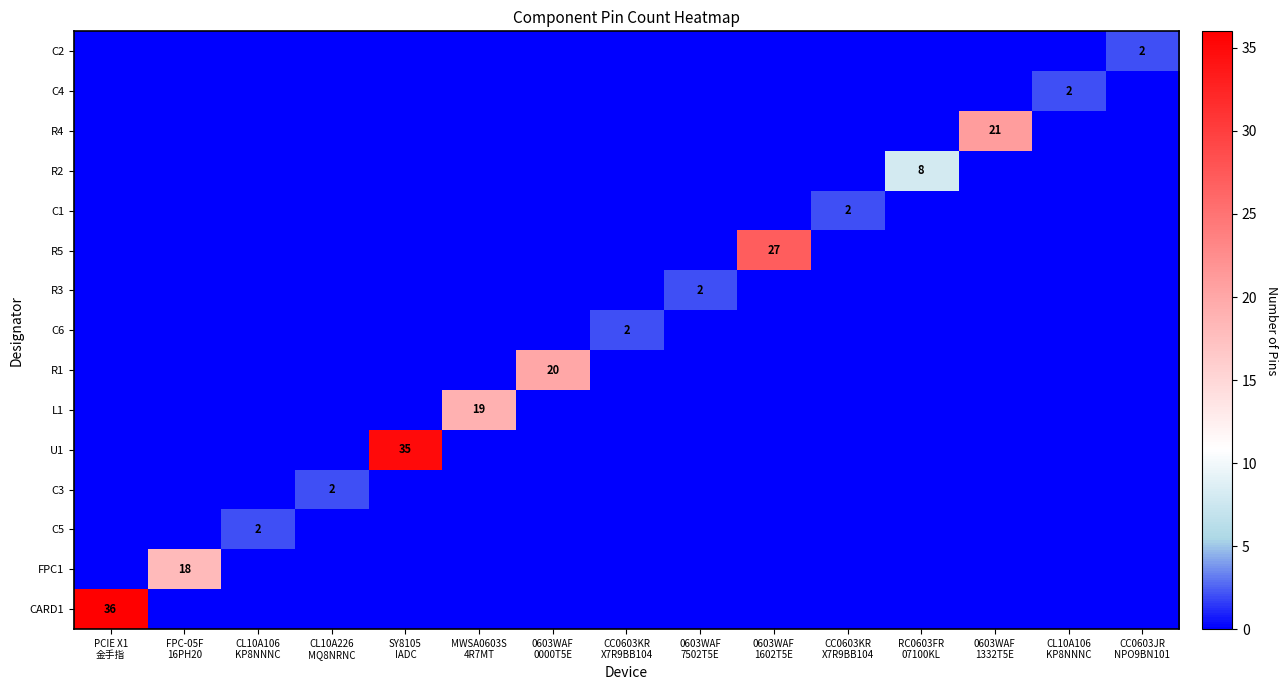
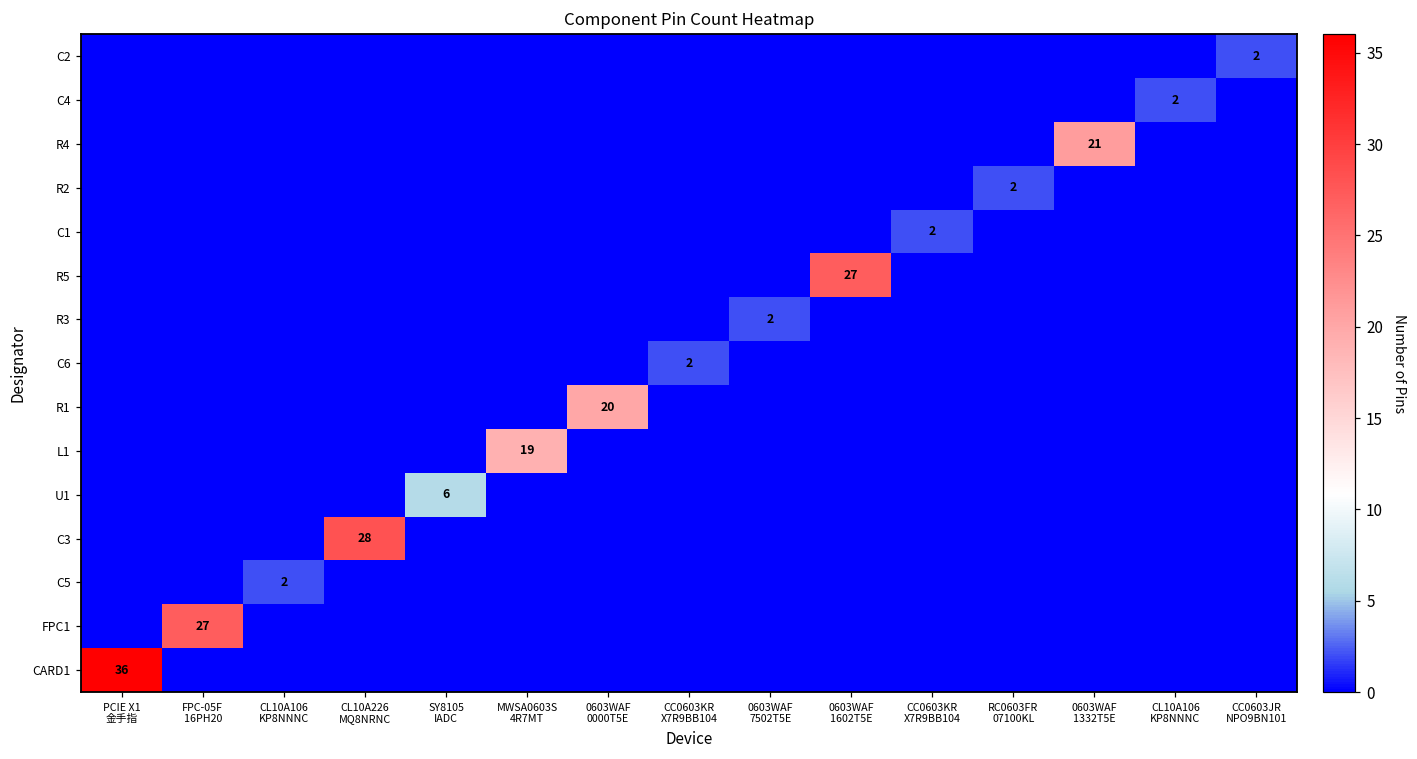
R2, RC0603FR 07100KL: 8 -> 2
U1, SY8105 IADC: 35 -> 6
C3, CL10A226 MQ8NRNC: 2 -> 28
FPC1, FPC-05F 16PH20: 18 -> 27
